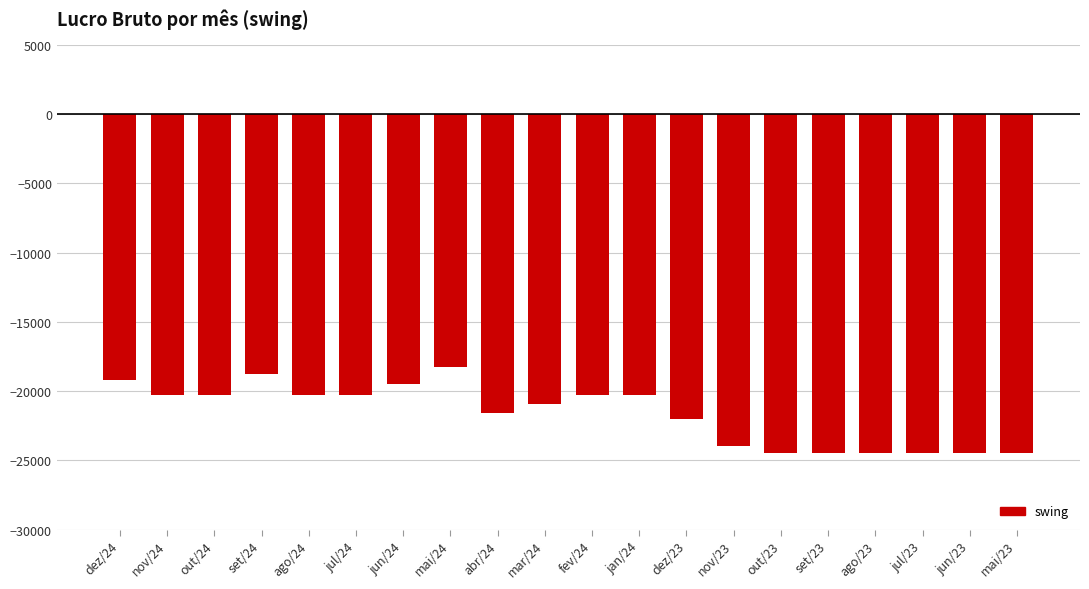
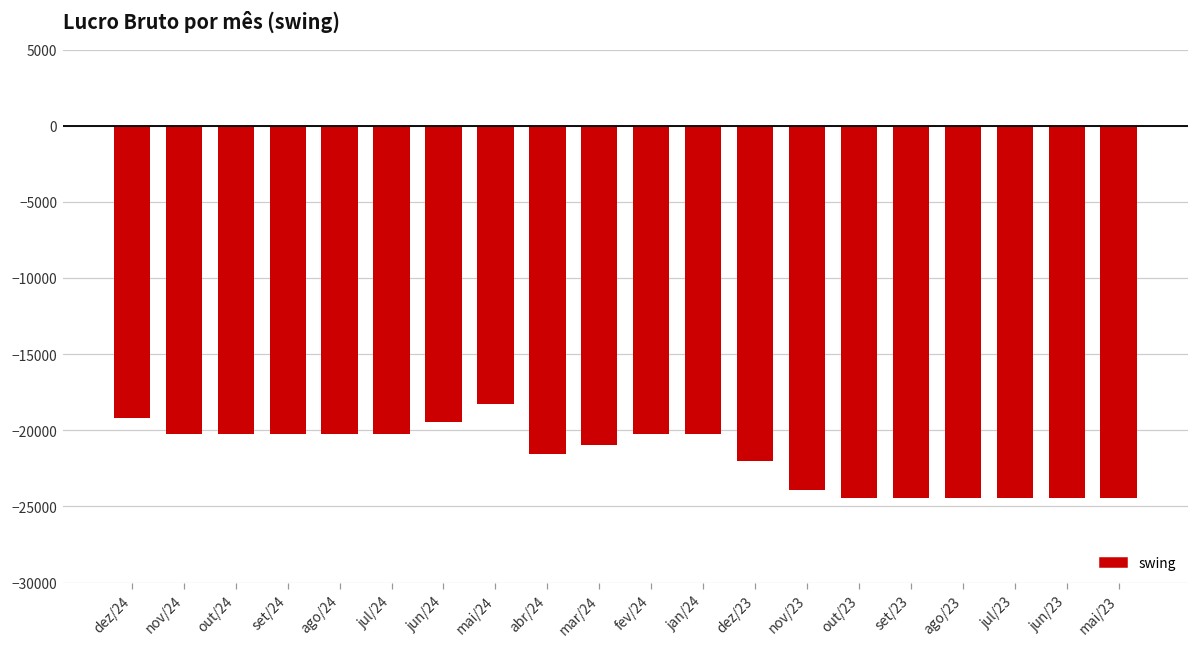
set/24: -18700 -> -20300
